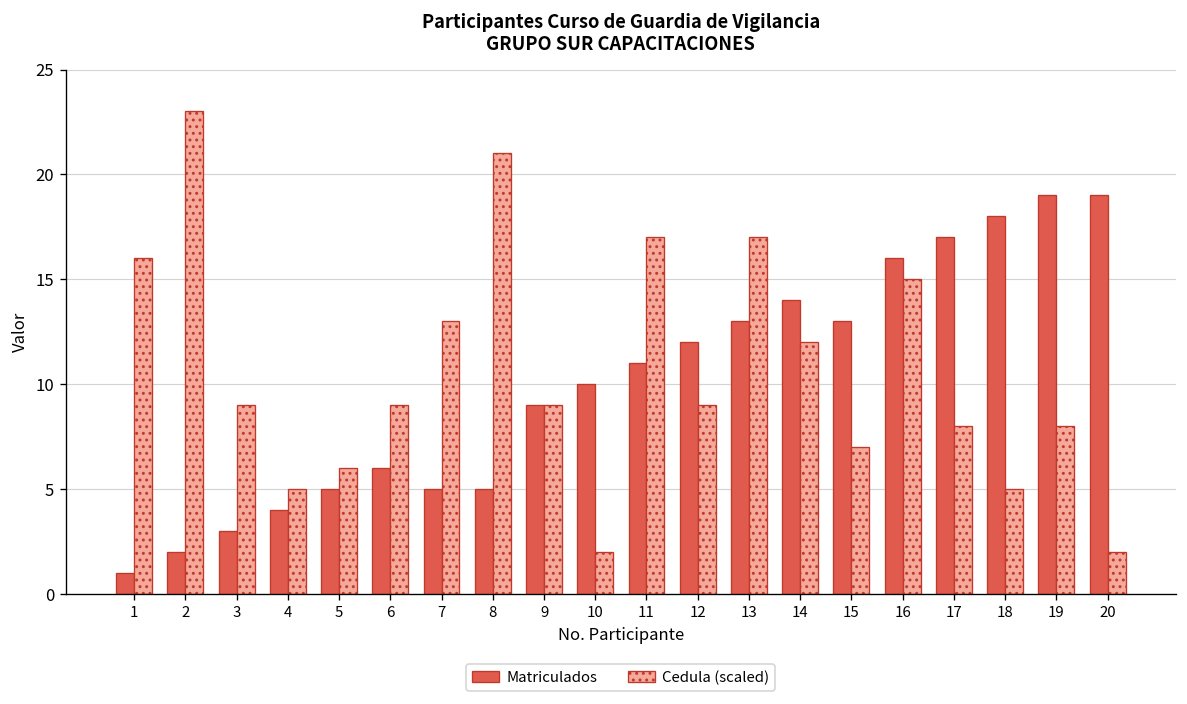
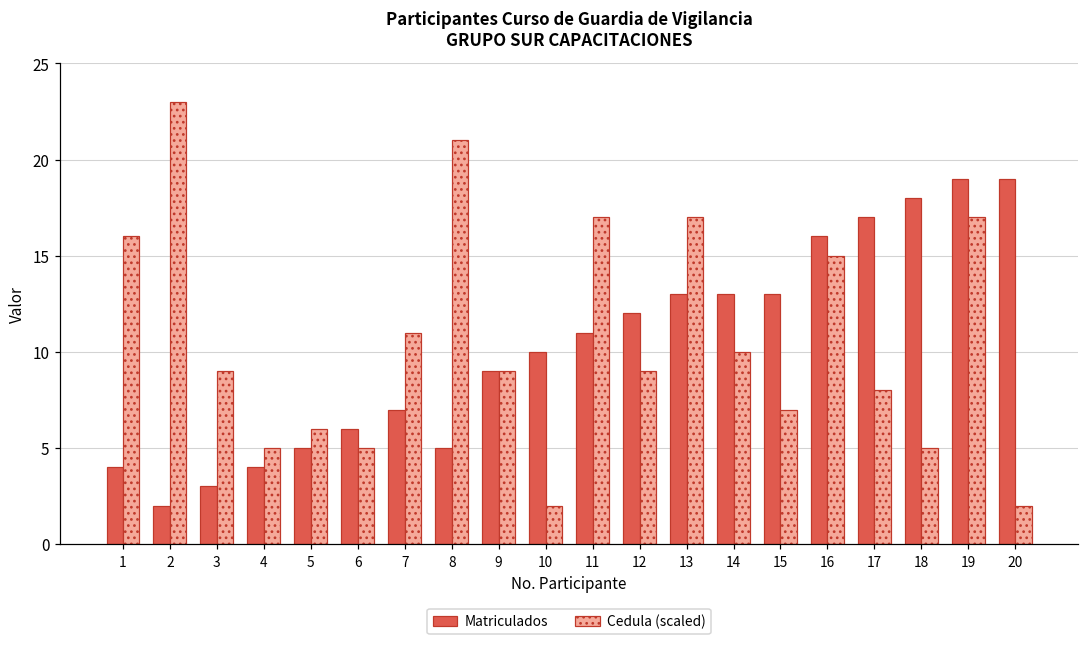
Matriculados, 1: 1 -> 4
Cedula (scaled), 6: 9 -> 5
Matriculados, 7: 5 -> 7
Cedula (scaled), 7: 13 -> 11
Matriculados, 14: 14 -> 13
Cedula (scaled), 14: 12 -> 10
Cedula (scaled), 19: 8 -> 17
